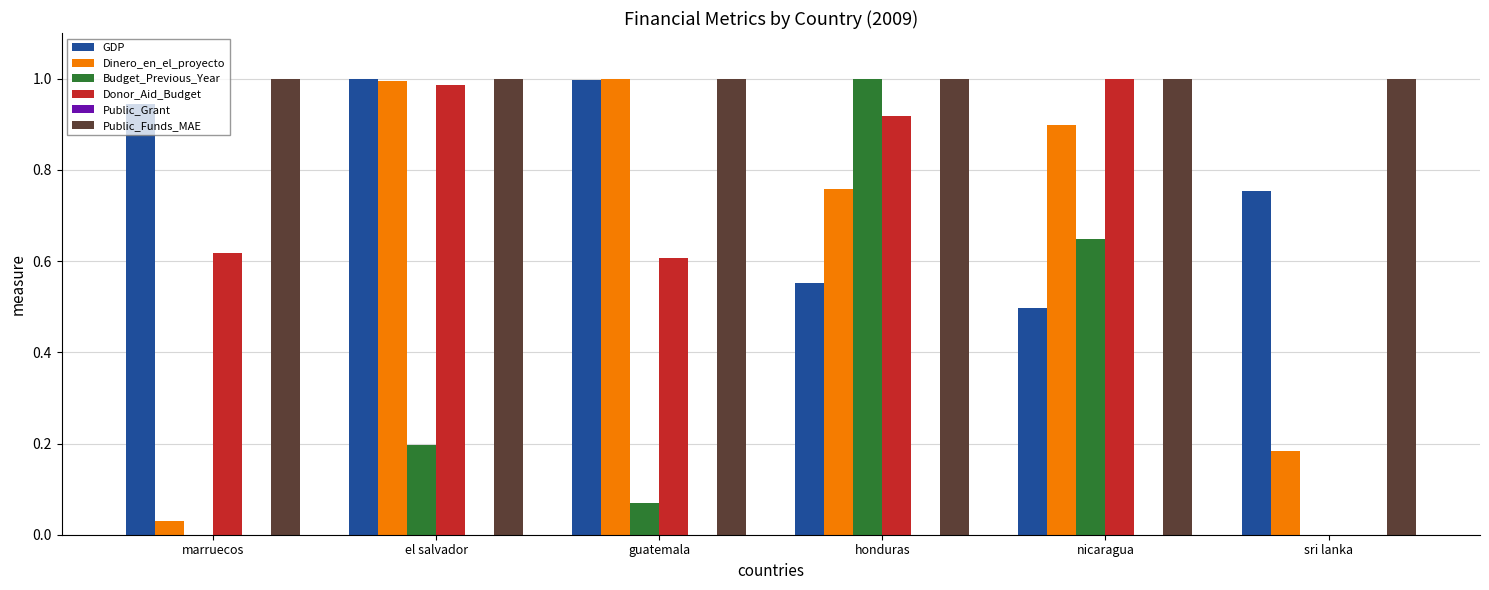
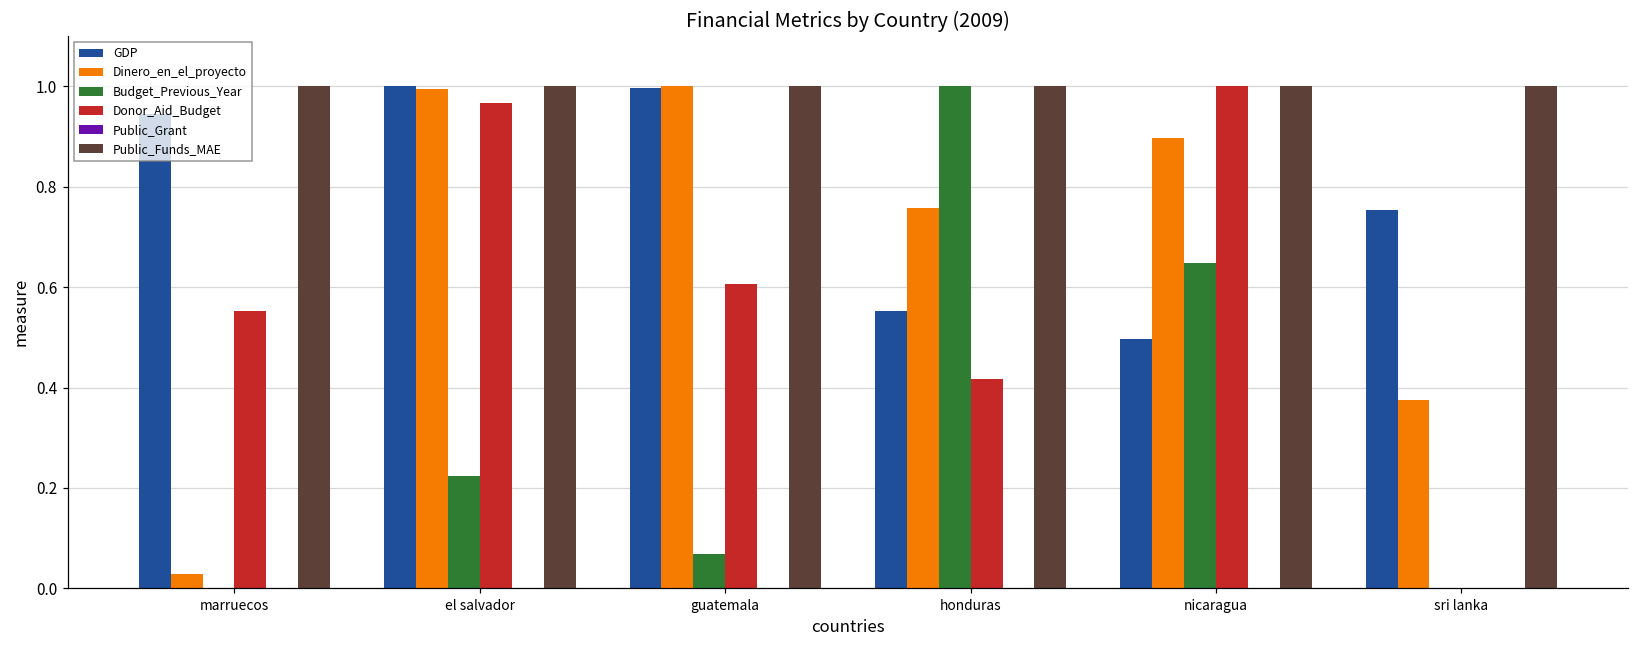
Donor_Aid_Budget, marruecos: 0.62 -> 0.55
Budget_Previous_Year, el salvador: 0.20 -> 0.22
Donor_Aid_Budget, el salvador: 0.99 -> 0.97
Donor_Aid_Budget, honduras: 0.92 -> 0.42
Dinero_en_el_proyecto, sri lanka: 0.18 -> 0.38
